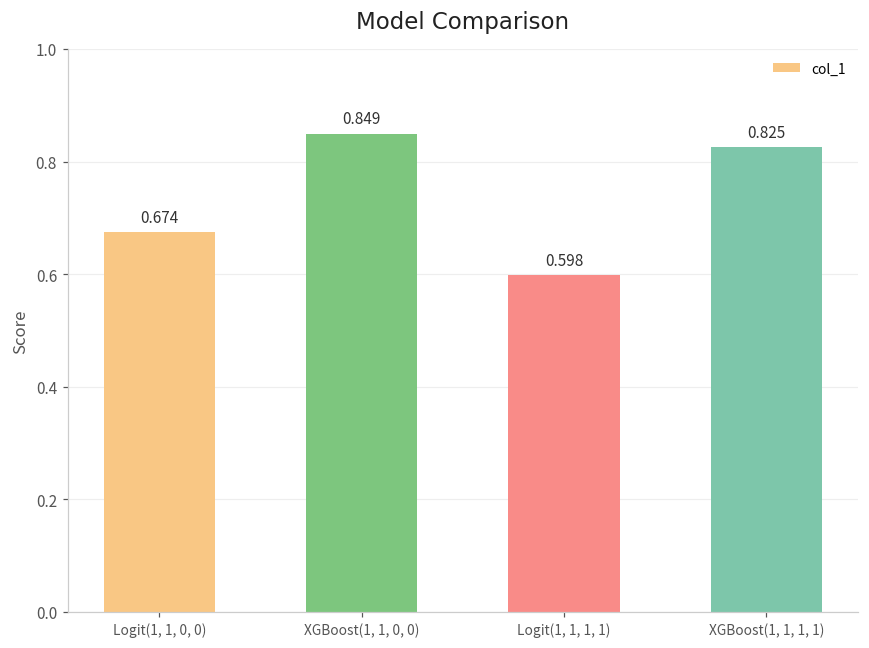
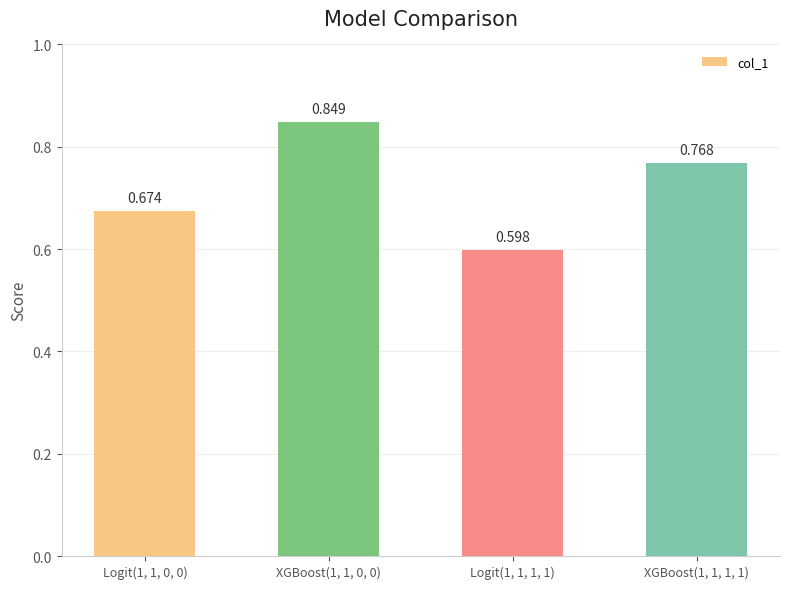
XGBoost(1, 1, 1, 1): 0.825 -> 0.768
